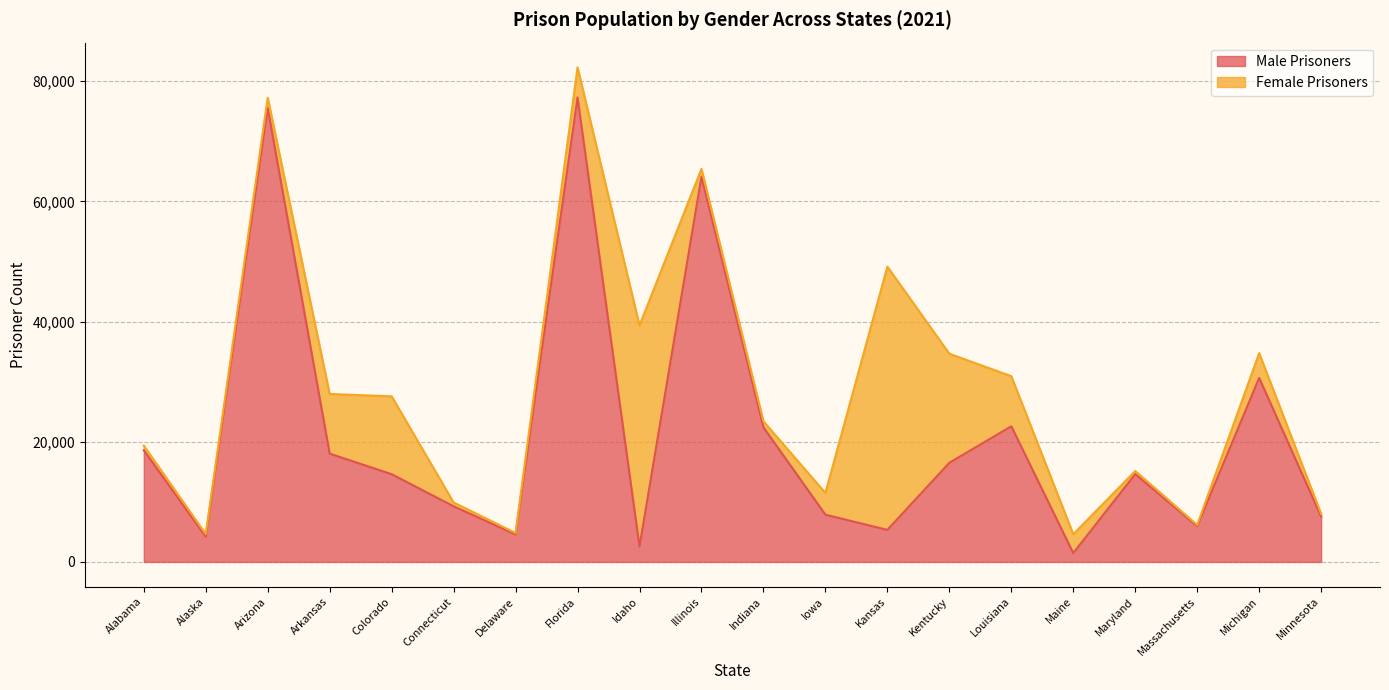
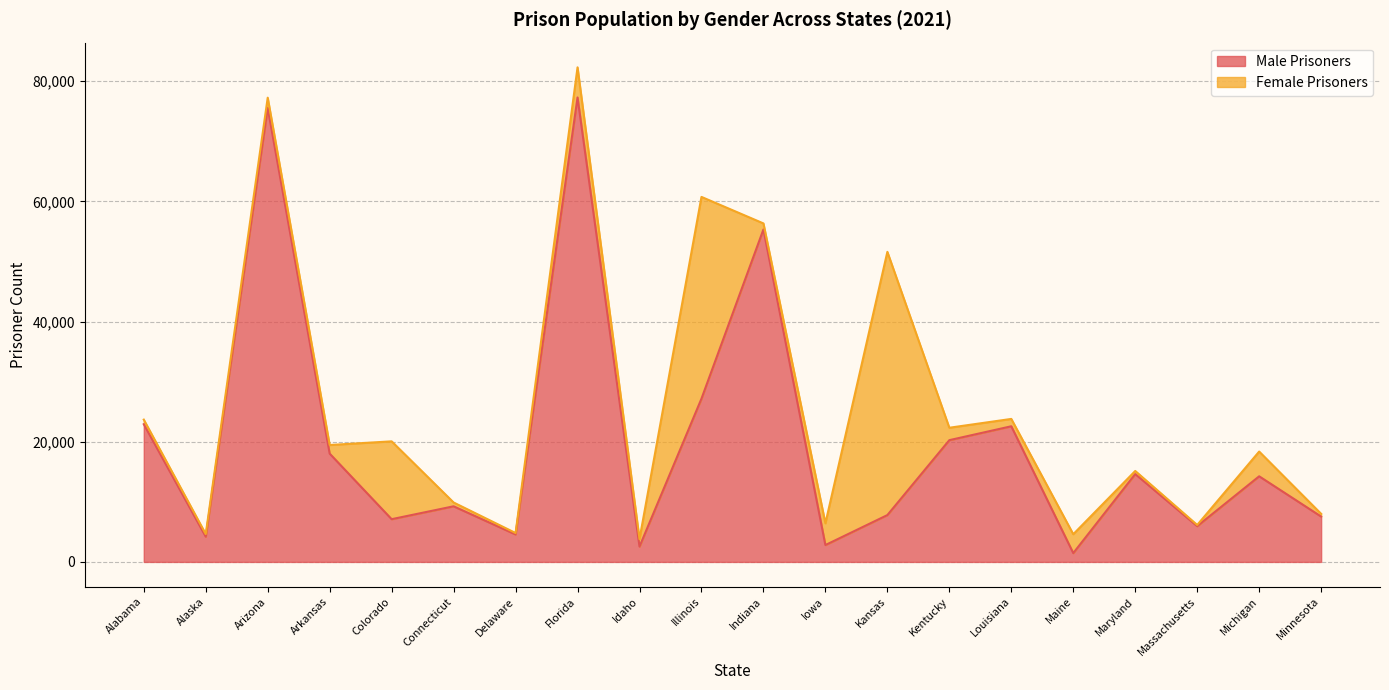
Male Prisoners, Alabama: 19,000 -> 23,000
Female Prisoners, Arkansas: 10,000 -> 1,000
Male Prisoners, Colorado: 15,000 -> 7,000
Female Prisoners, Idaho: 37,000 -> 1,000
Male Prisoners, Illinois: 64,000 -> 27,000
Female Prisoners, Illinois: 1,000 -> 34,000
Male Prisoners, Indiana: 22,000 -> 55,000
Male Prisoners, Iowa: 8,000 -> 3,000
Male Prisoners, Kansas: 5,000 -> 8,000
Male Prisoners, Kentucky: 16,000 -> 20,000
Female Prisoners, Kentucky: 18,000 -> 2,000
Female Prisoners, Louisiana: 8,000 -> 1,000
Male Prisoners, Michigan: 31,000 -> 14,000
